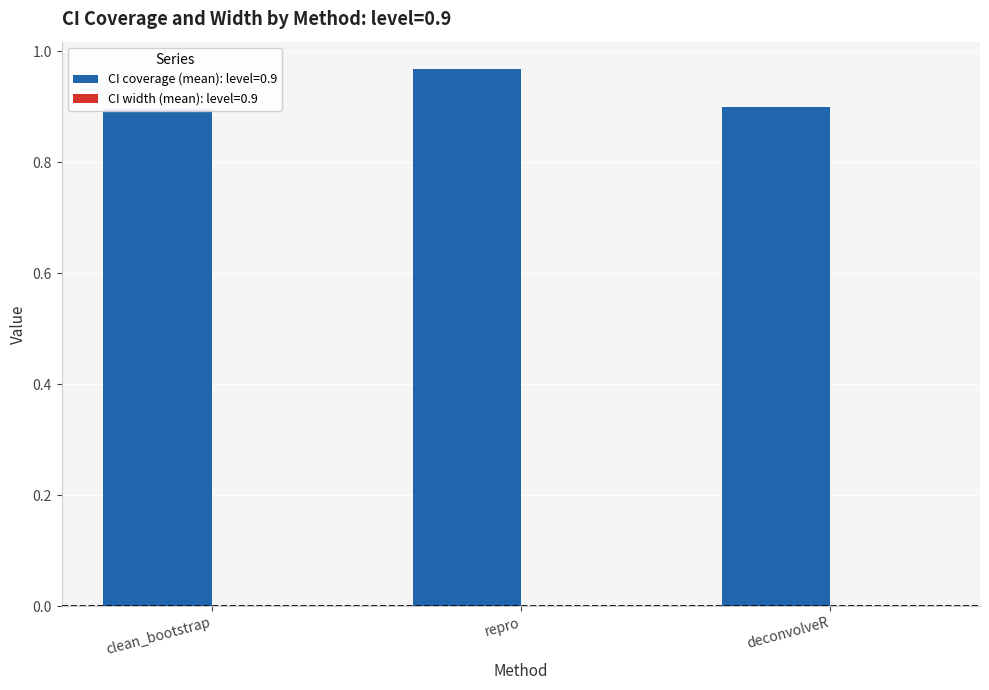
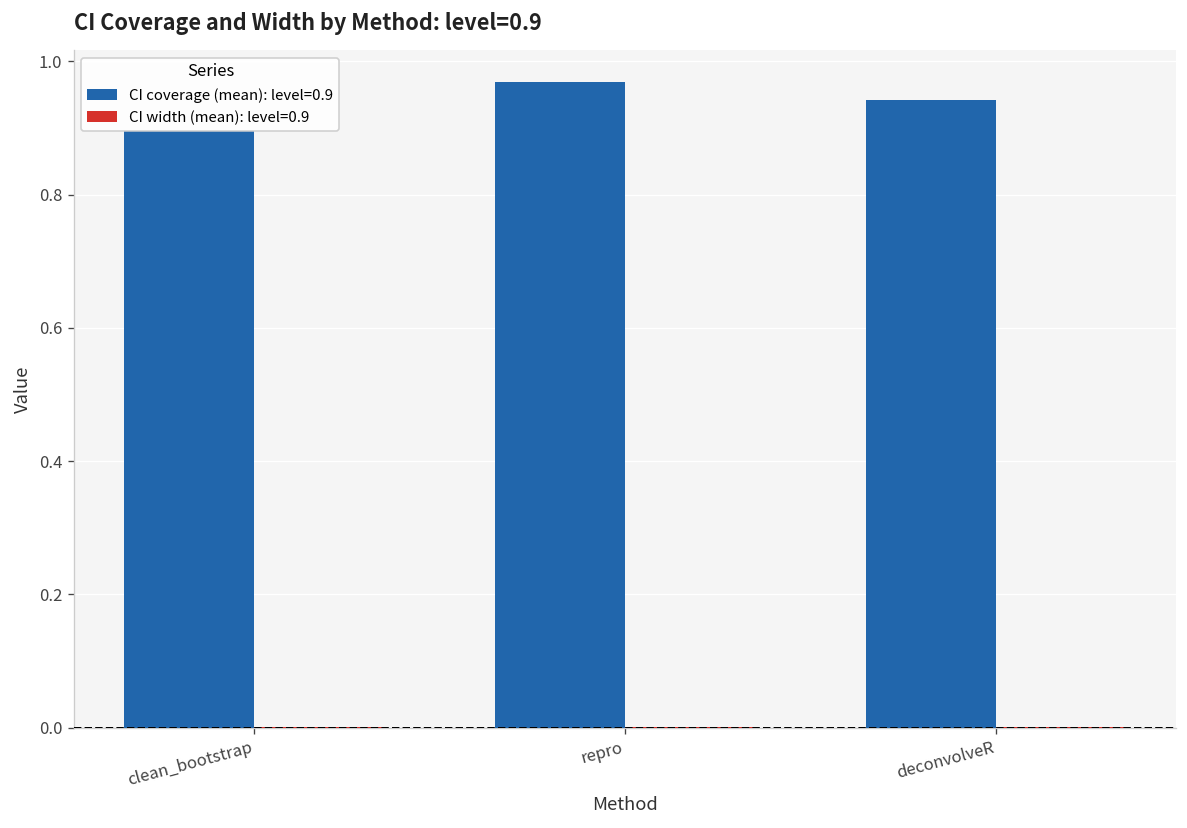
CI coverage (mean): level=0.9, deconvolveR: 0.90 -> 0.94
